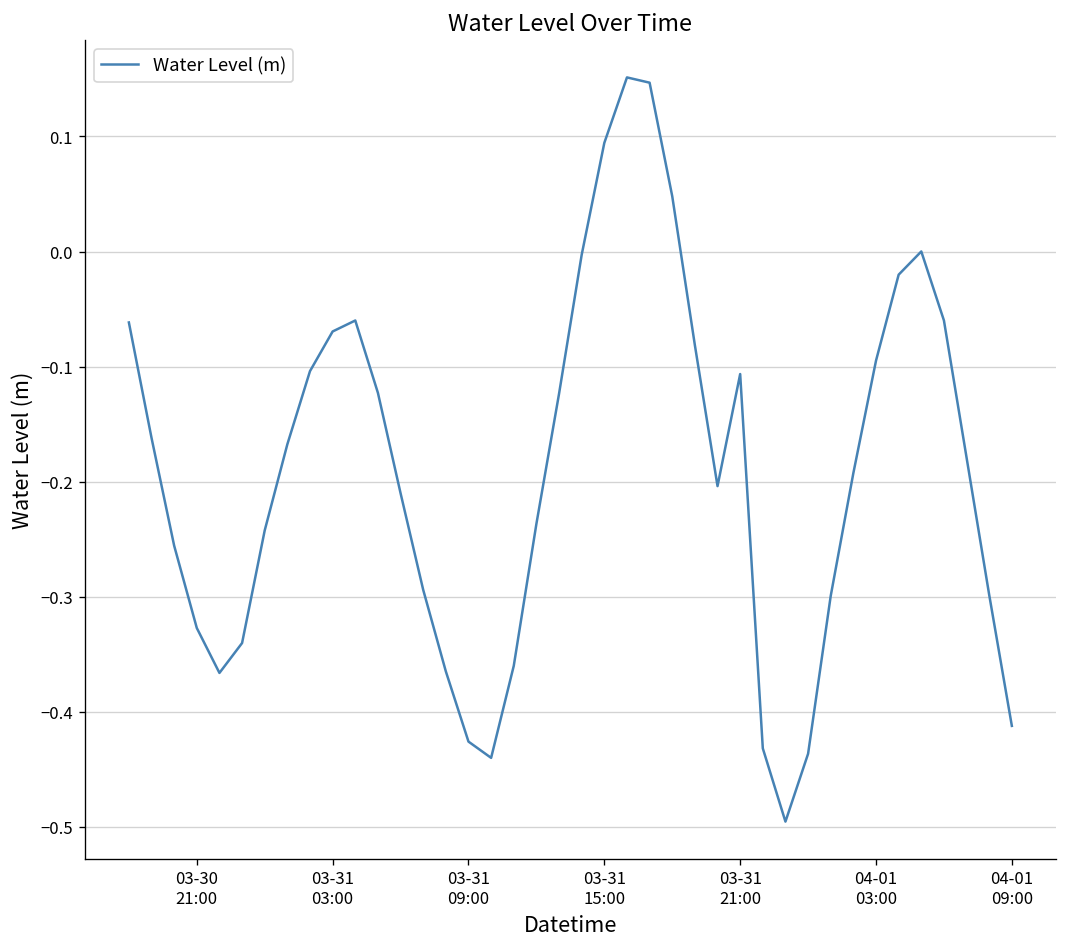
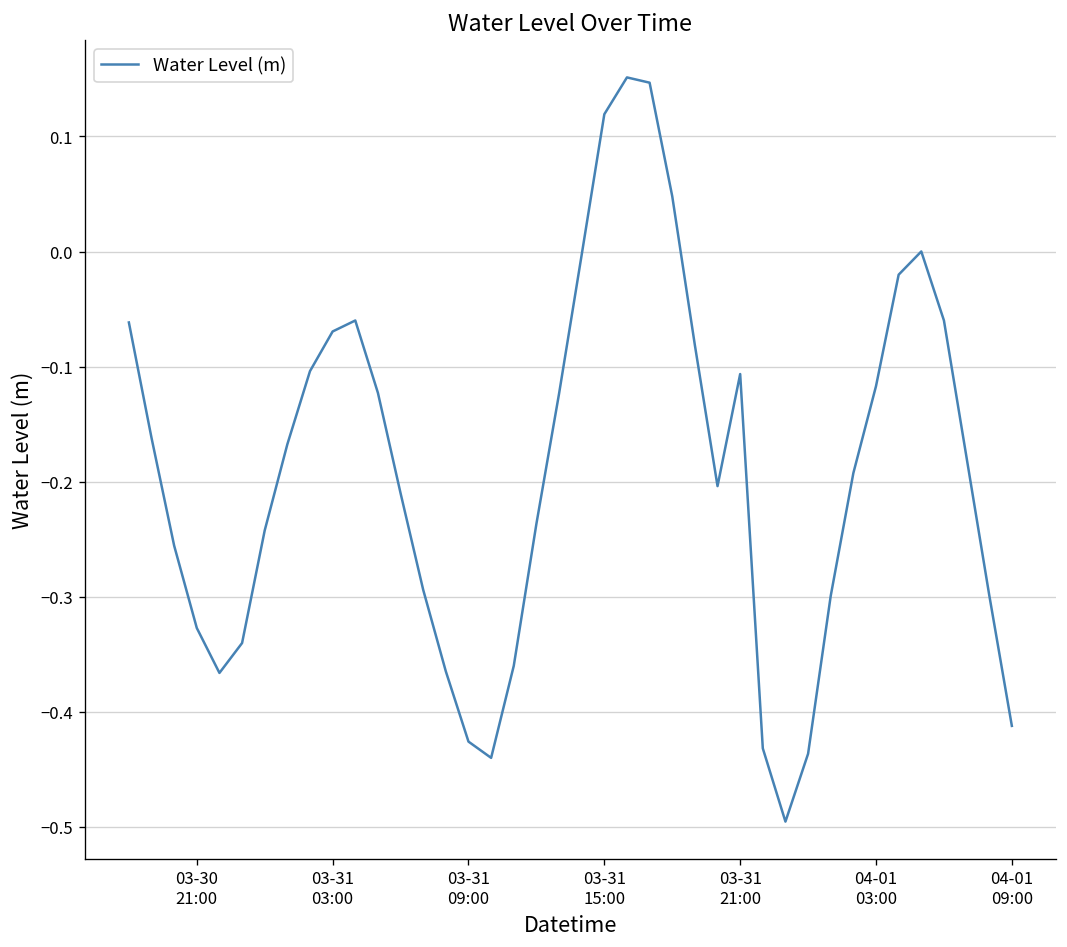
03-31 15:00: 0.09 -> 0.12
04-01 03:00: -0.09 -> -0.12
